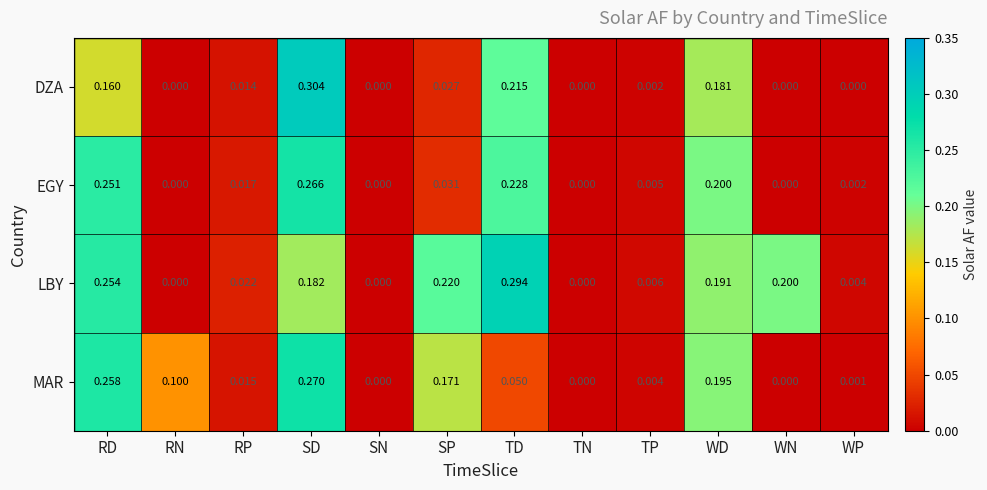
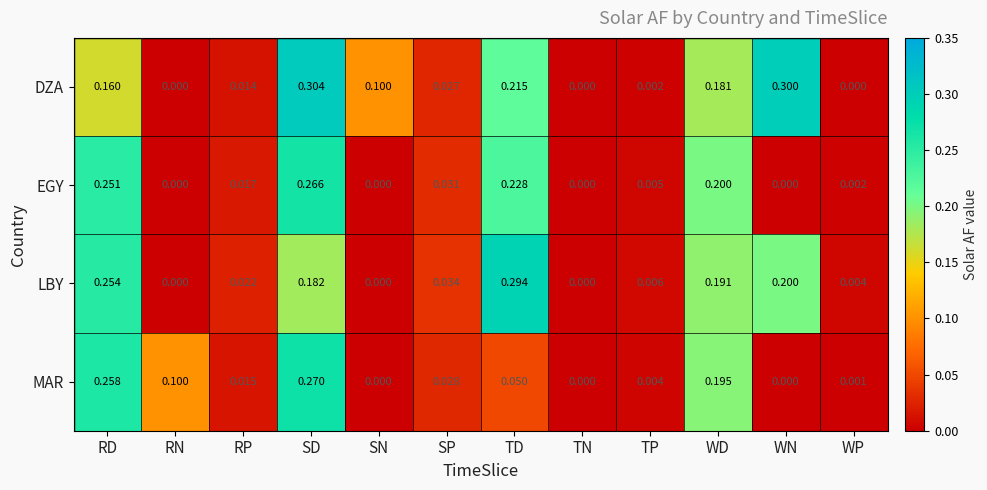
DZA, SN: 0.000 -> 0.100
DZA, WN: 0.000 -> 0.300
LBY, SP: 0.220 -> 0.034
MAR, SP: 0.171 -> 0.028
